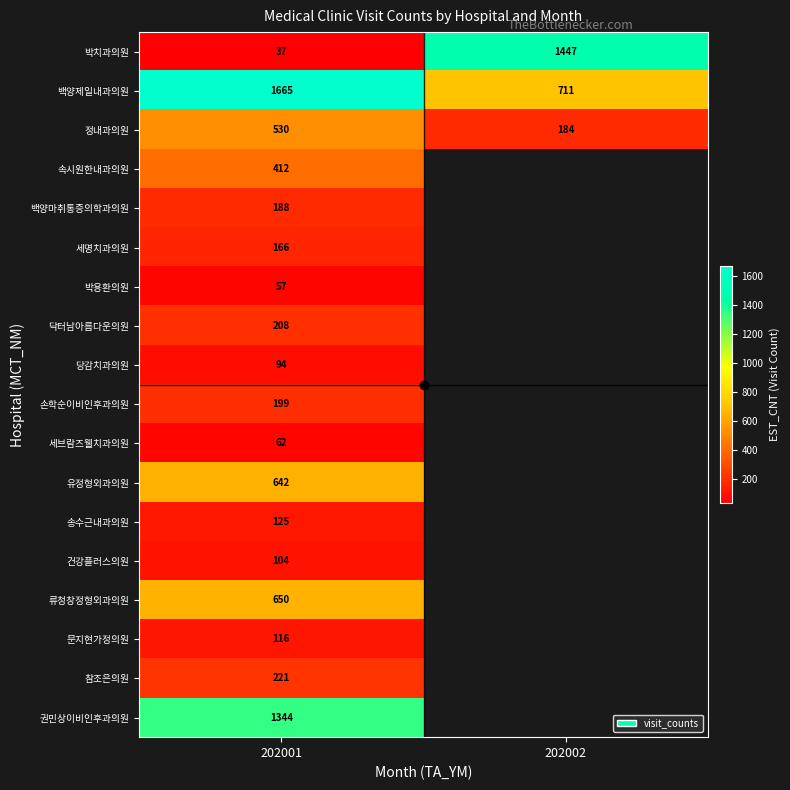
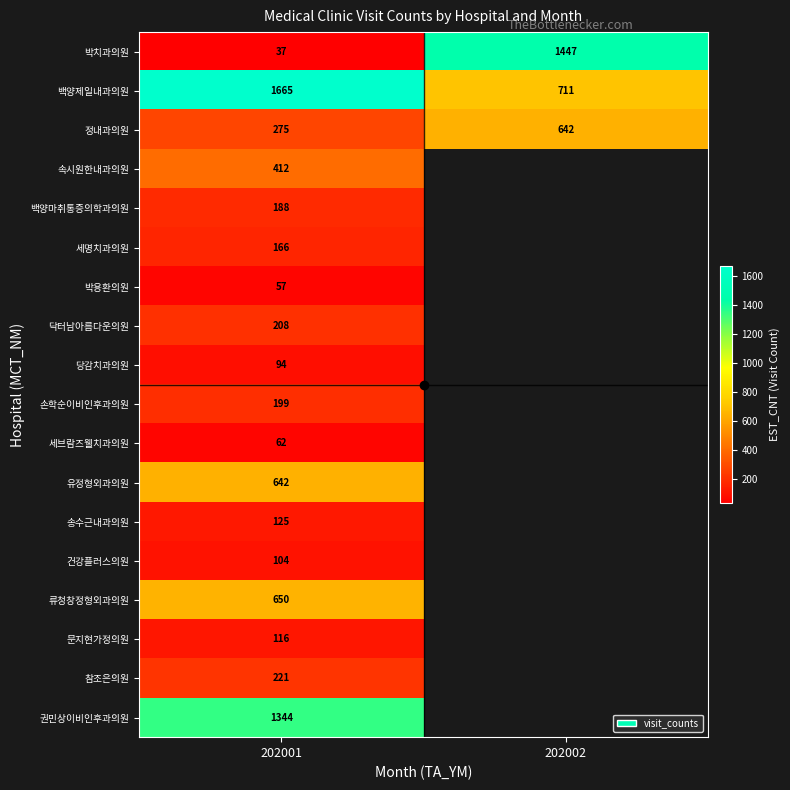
정내과의원, 202001: 530 -> 275
정내과의원, 202002: 184 -> 642
